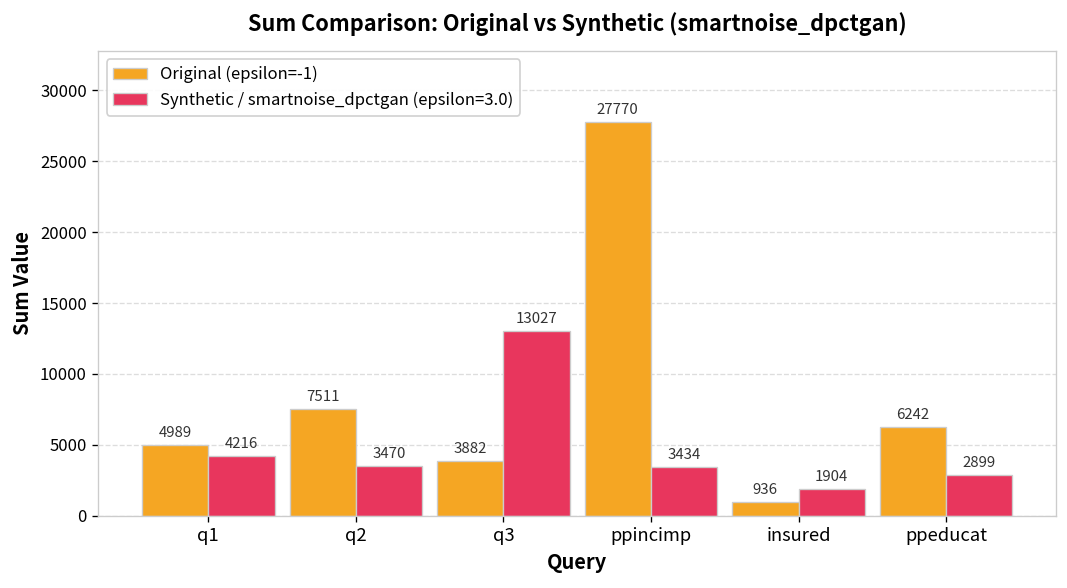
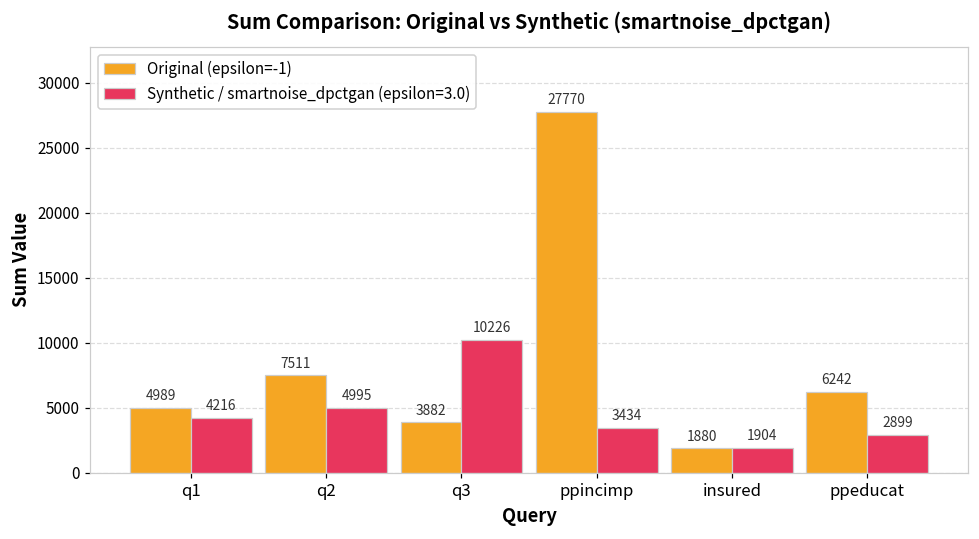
Synthetic / smartnoise_dpctgan (epsilon=3.0), q2: 3470 -> 4995
Synthetic / smartnoise_dpctgan (epsilon=3.0), q3: 13027 -> 10226
Original (epsilon=-1), insured: 936 -> 1880
